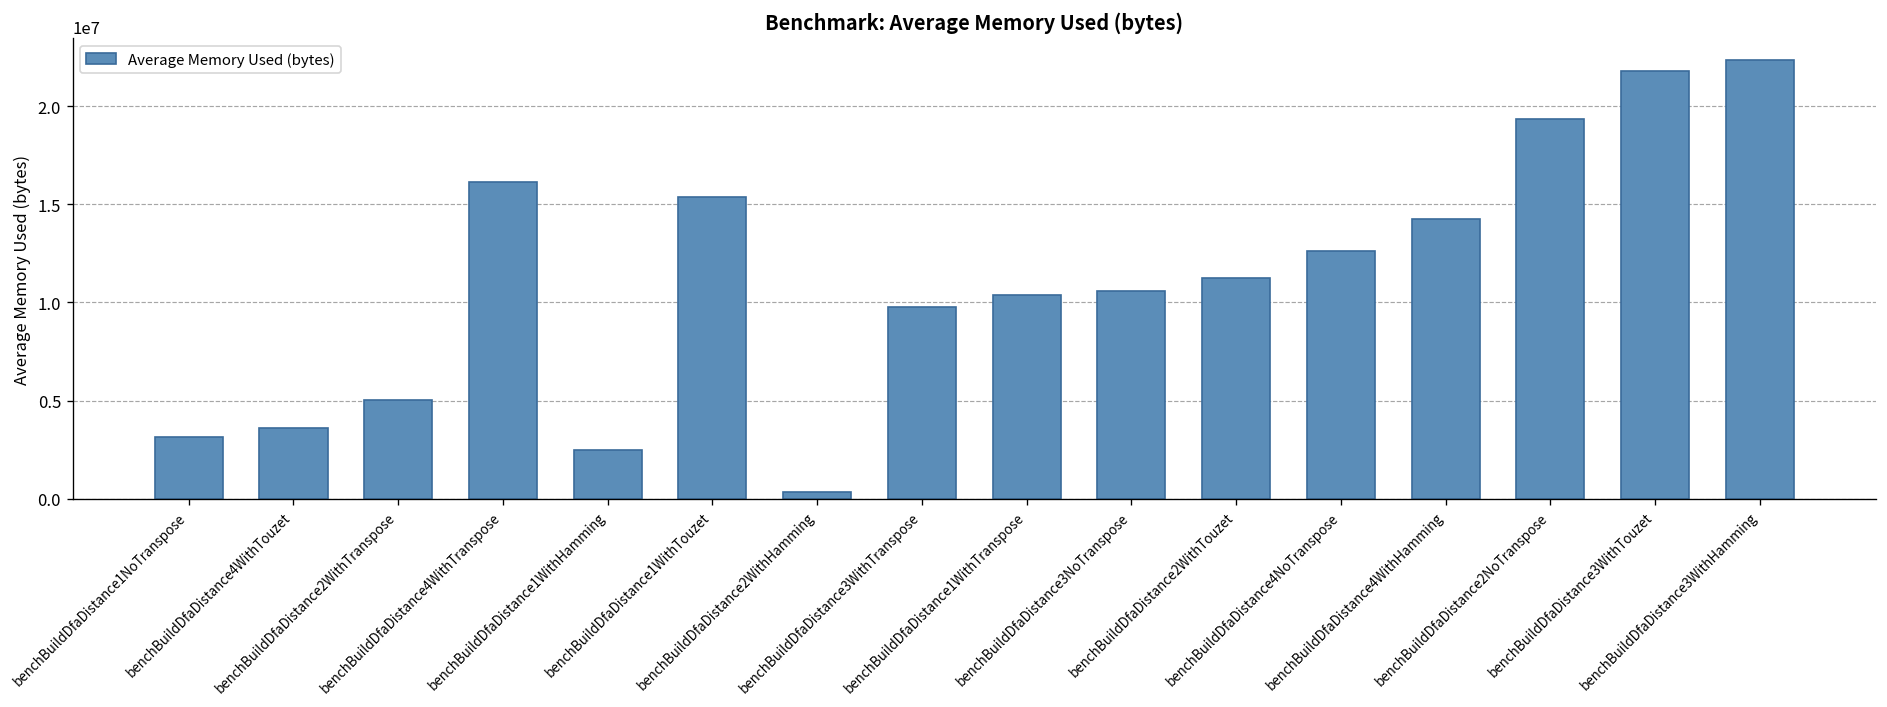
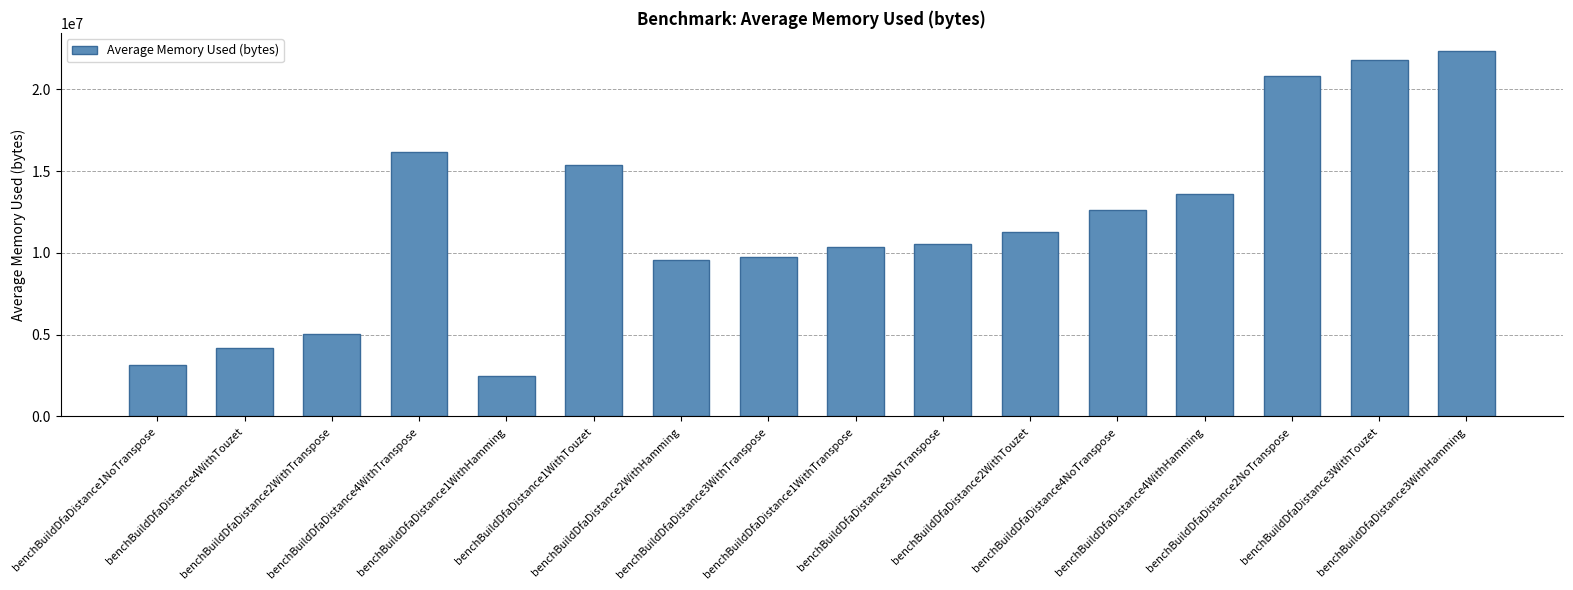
benchBuildDfaDistance4WithTouzet: 3600000 -> 4200000
benchBuildDfaDistance2WithHamming: 300000 -> 9500000
benchBuildDfaDistance4WithHamming: 14200000 -> 13600000
benchBuildDfaDistance2NoTranspose: 19300000 -> 20800000
